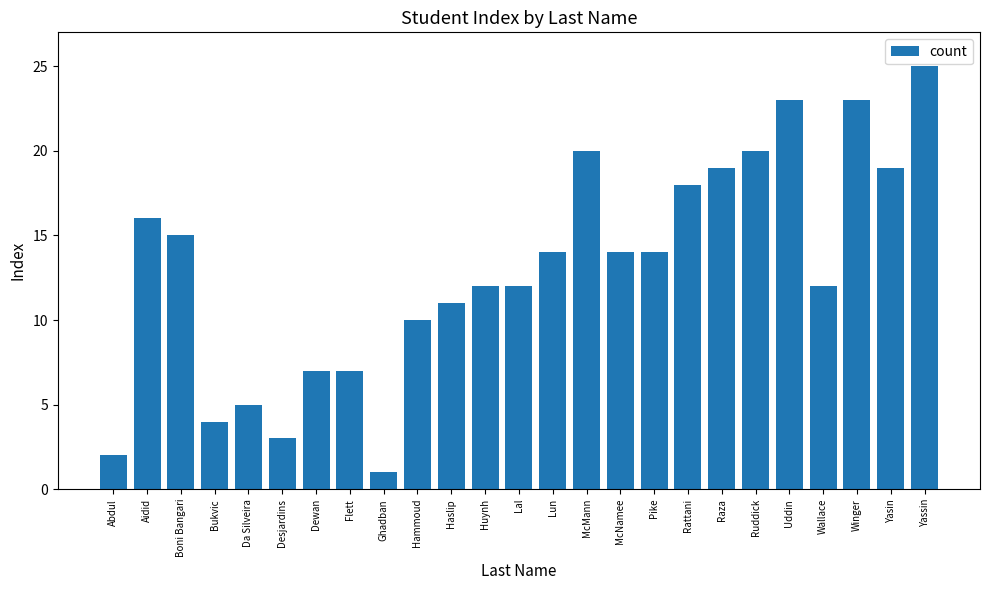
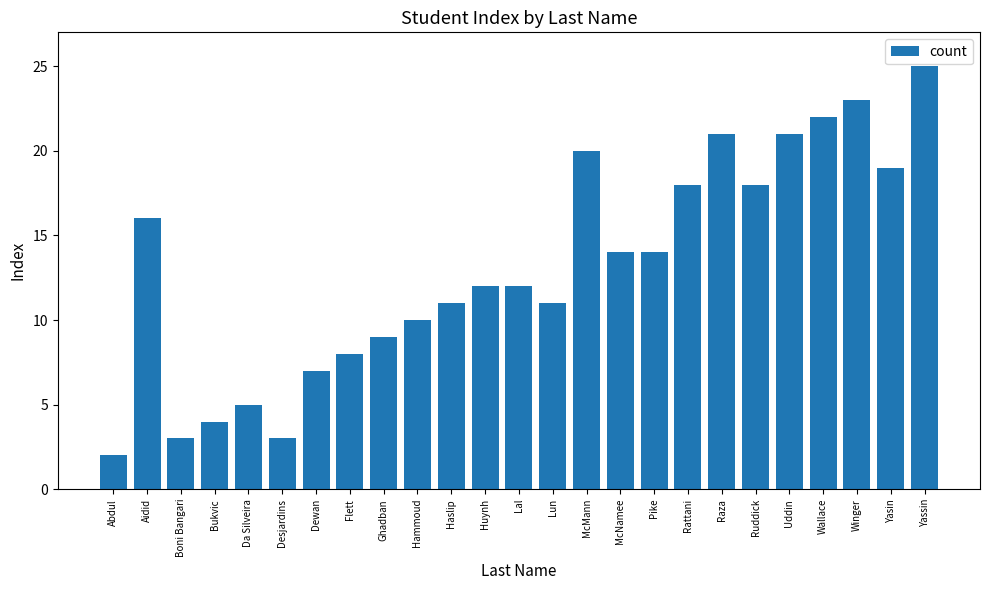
Boni Bangari: 15 -> 3
Flett: 7 -> 8
Ghadban: 1 -> 9
Lun: 14 -> 11
Raza: 19 -> 21
Ruddick: 20 -> 18
Uddin: 23 -> 21
Wallace: 12 -> 22
